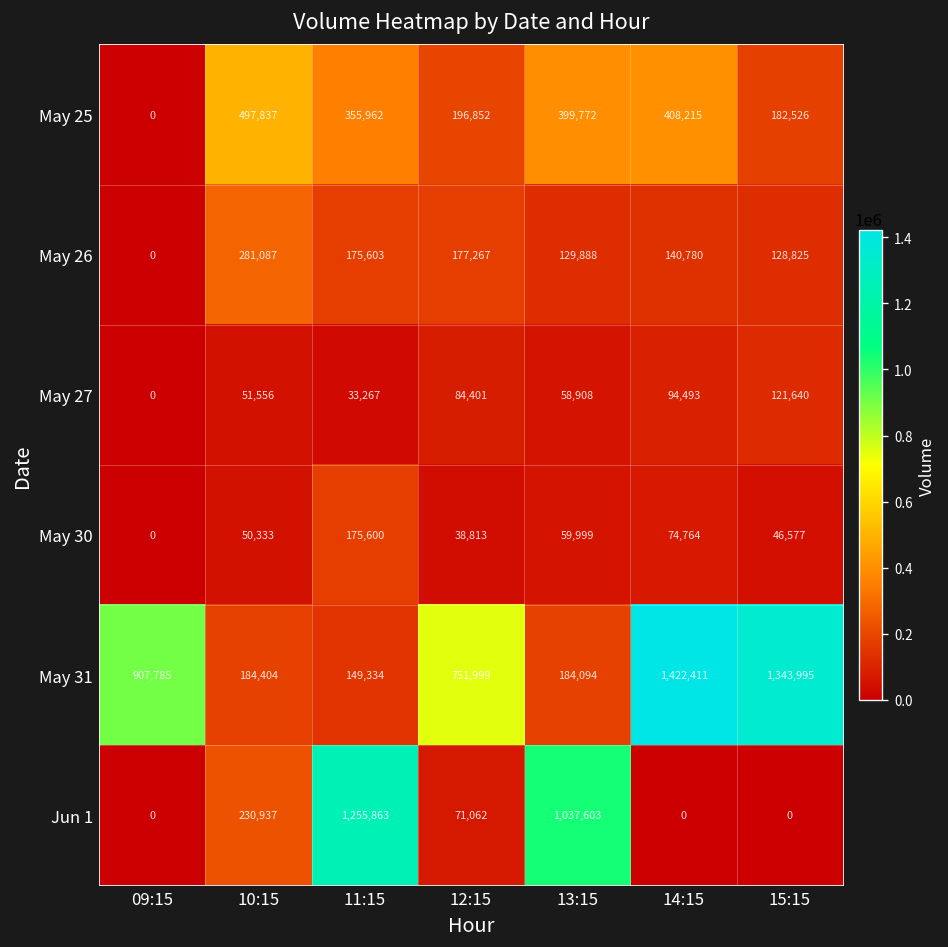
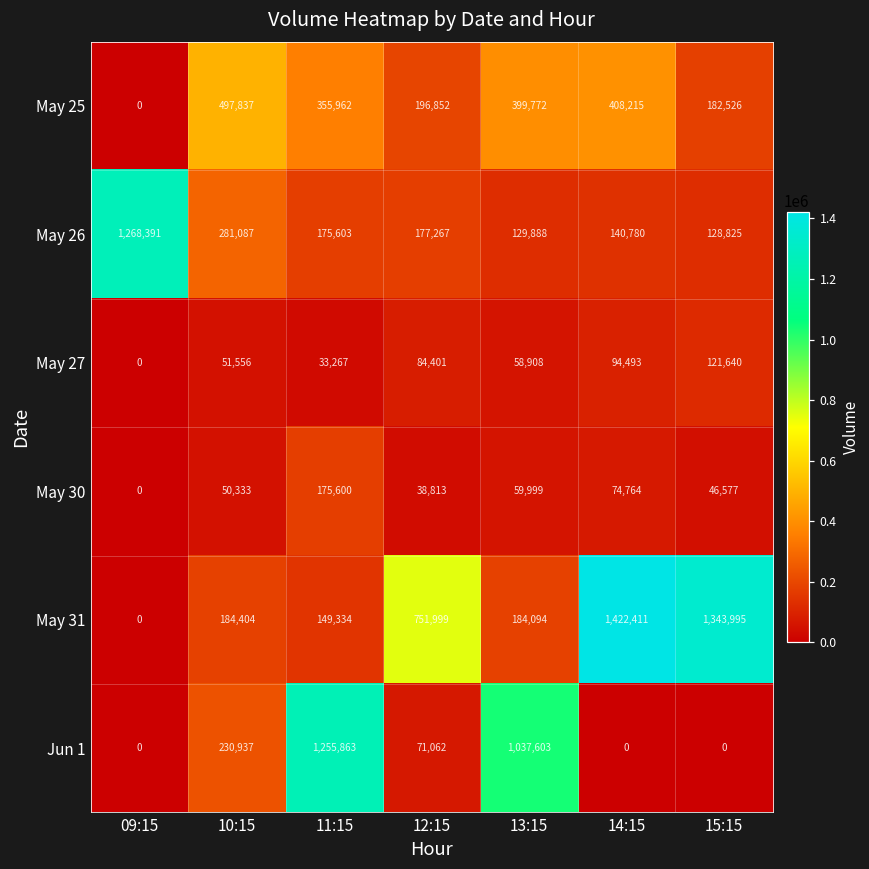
May 26, 09:15: 0 -> 1,268,391
May 31, 09:15: 907,785 -> 0
